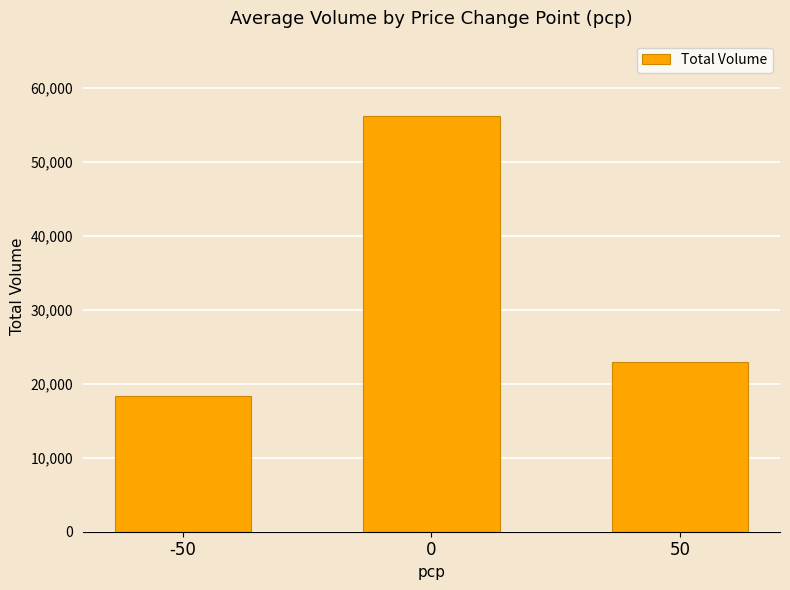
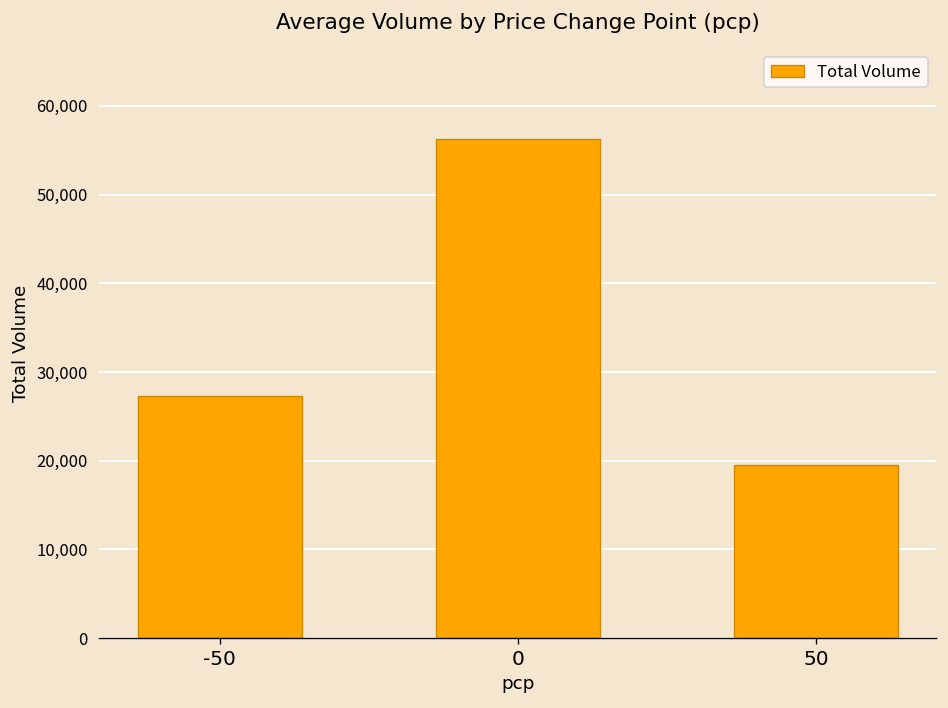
-50: 18,000 -> 27,000
50: 23,000 -> 20,000
